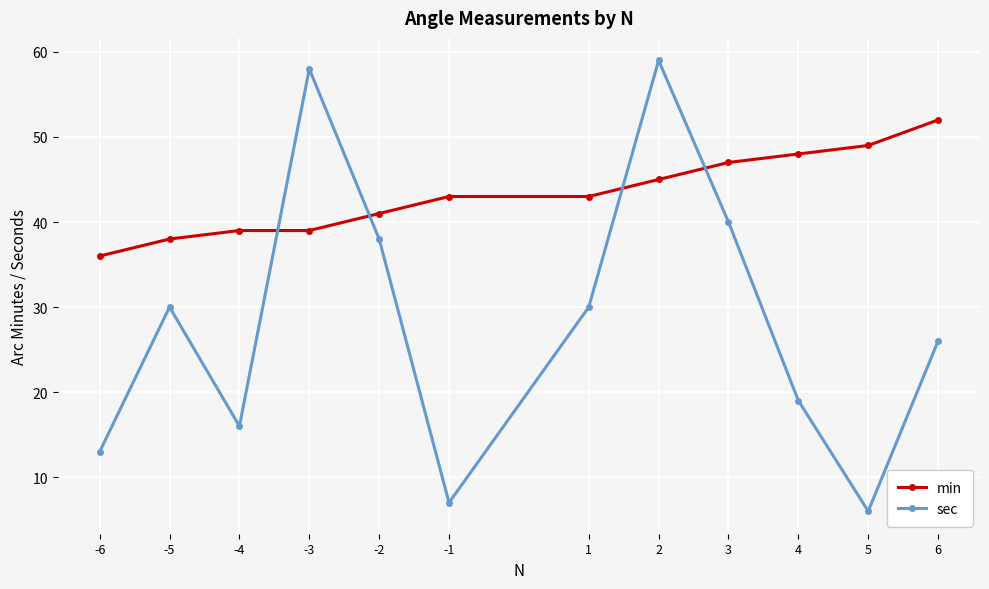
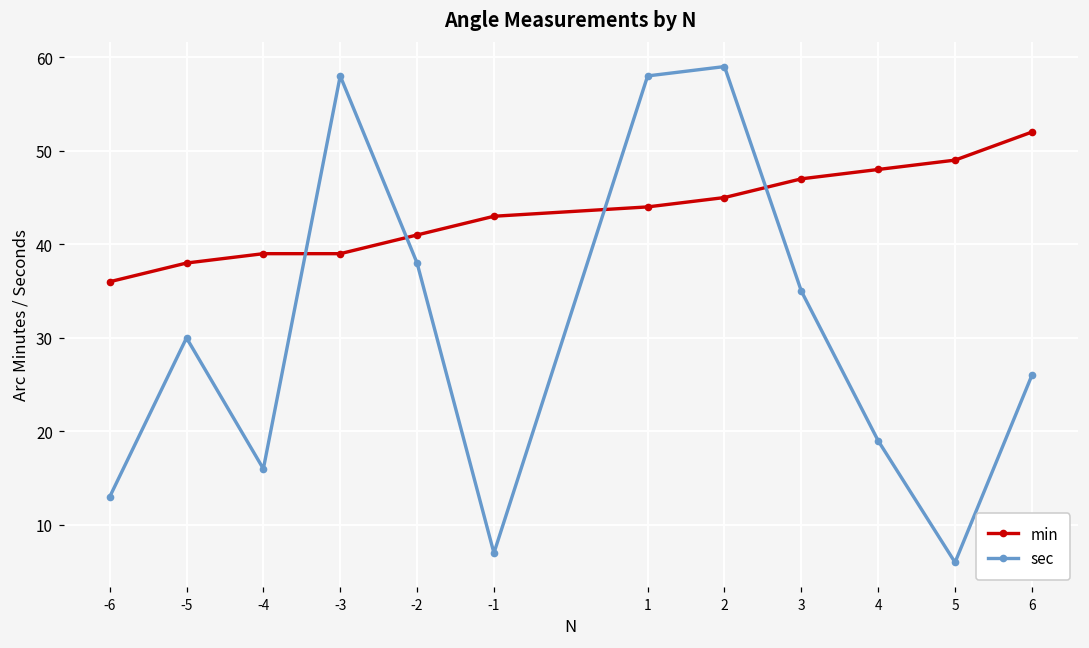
min, 1: 43 -> 44
sec, 1: 30 -> 58
sec, 3: 40 -> 35
